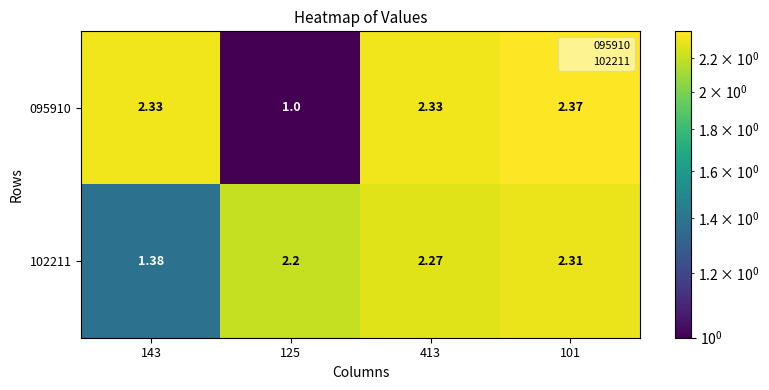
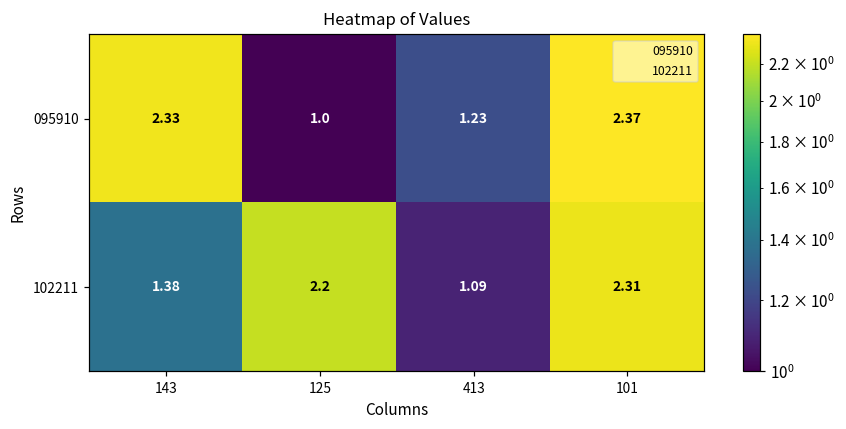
095910, 413: 2.33 -> 1.23
102211, 413: 2.27 -> 1.09
